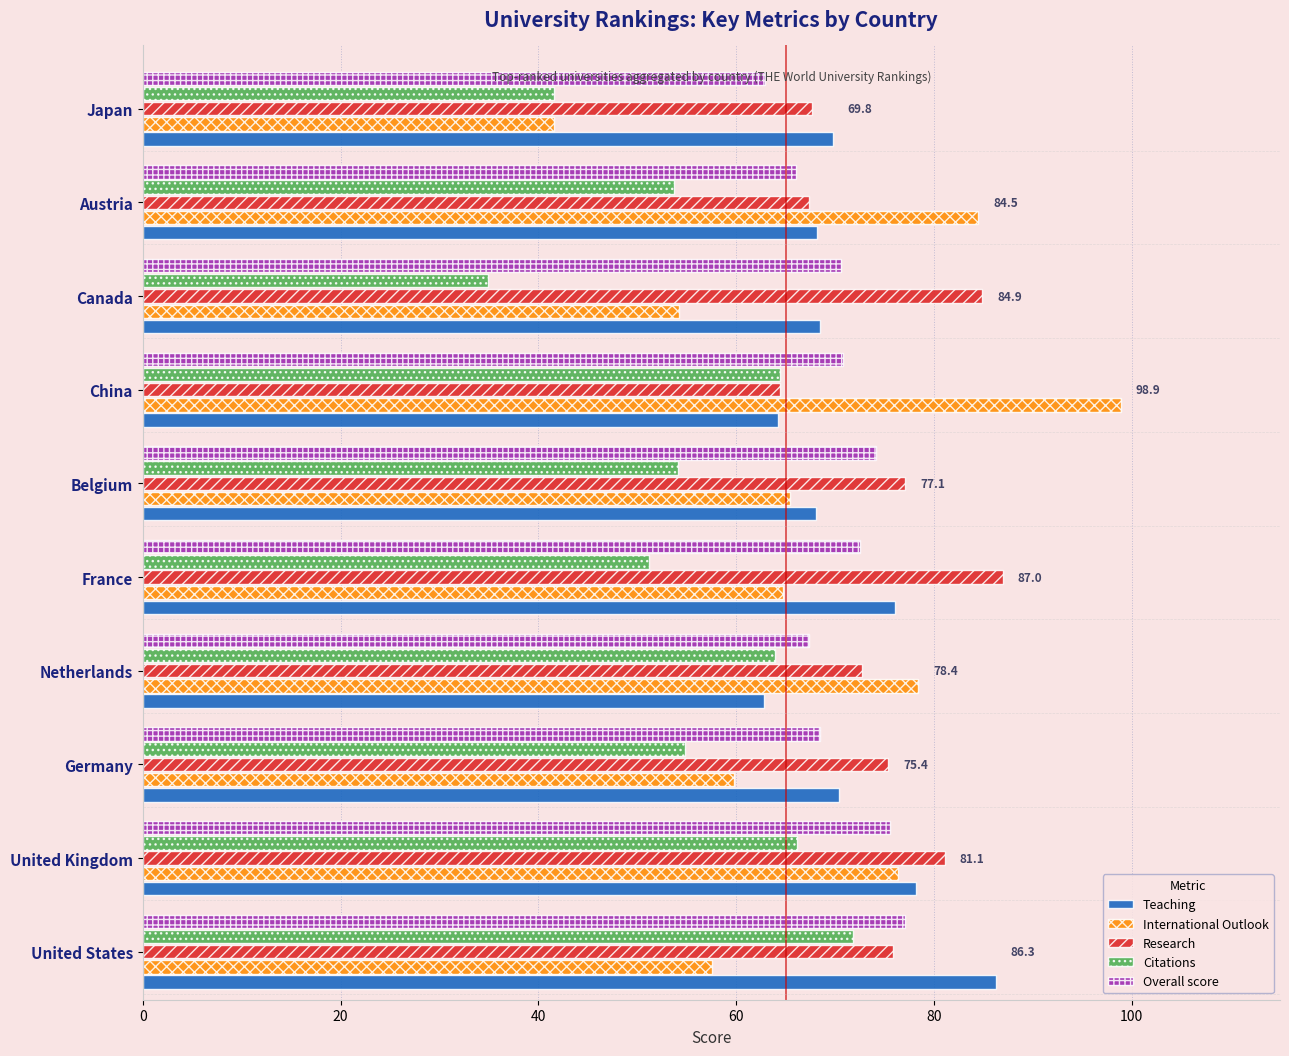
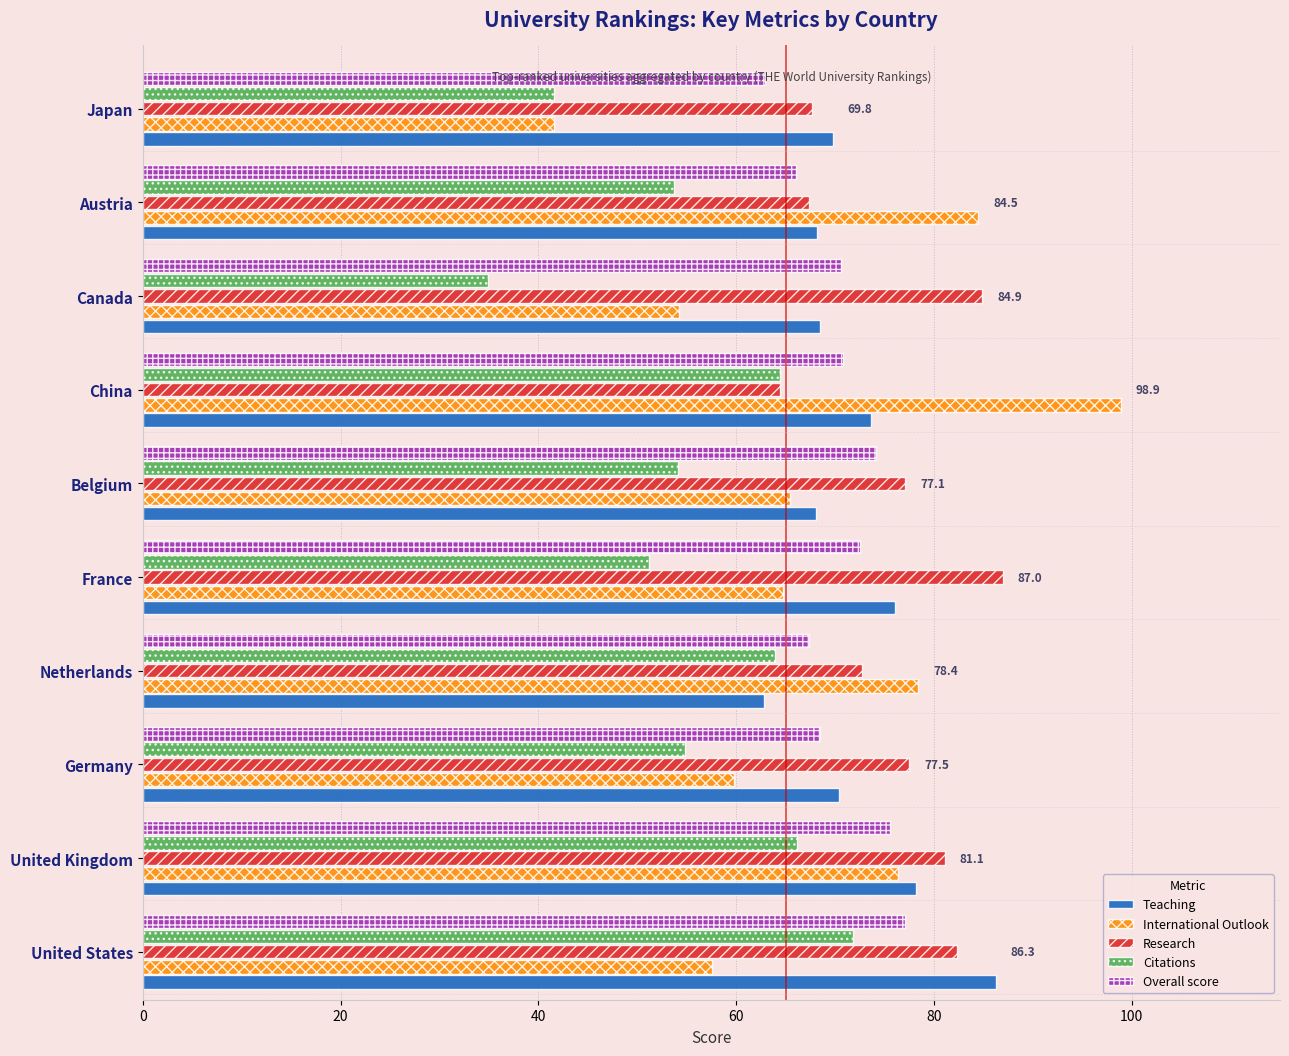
Teaching, China: 64 -> 74
Research, Germany: 75.4 -> 77.5
Research, United States: 76 -> 82
